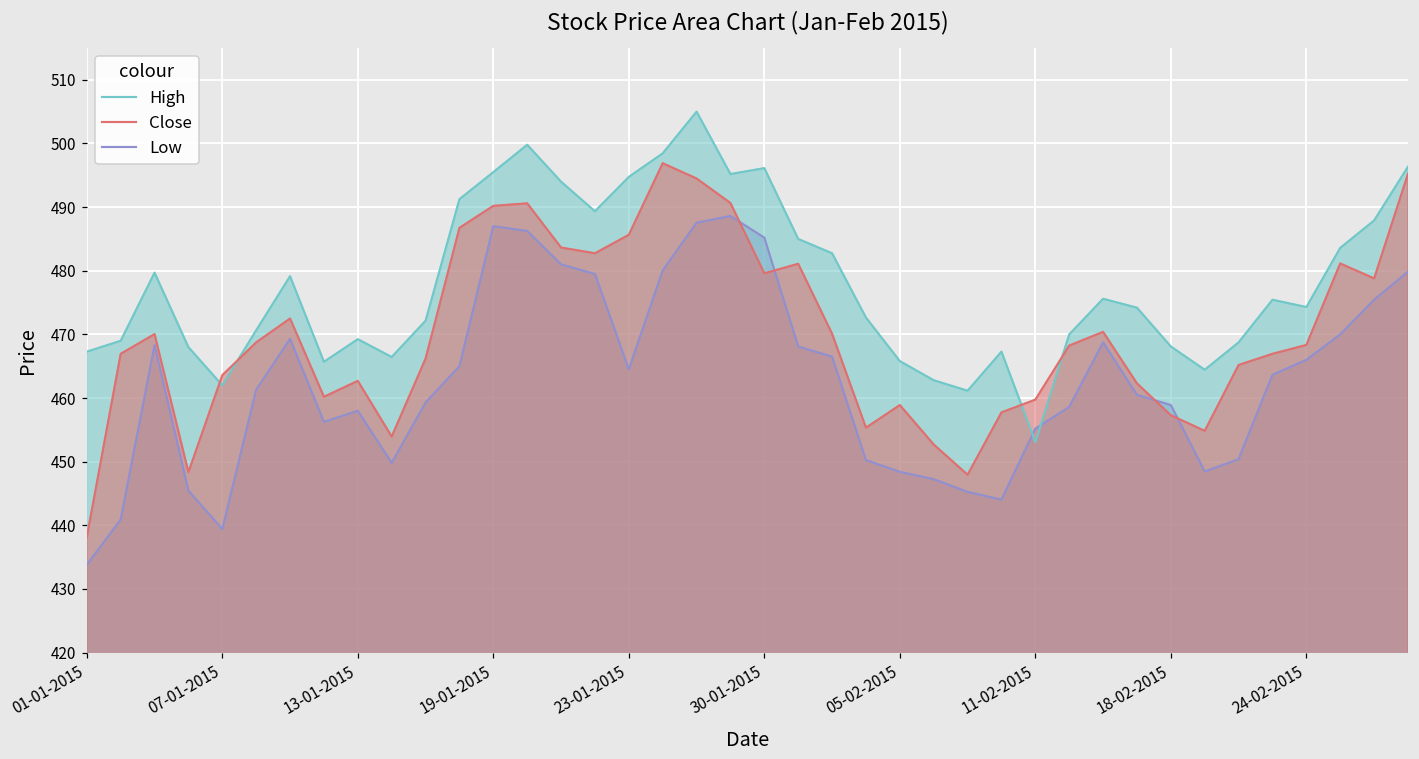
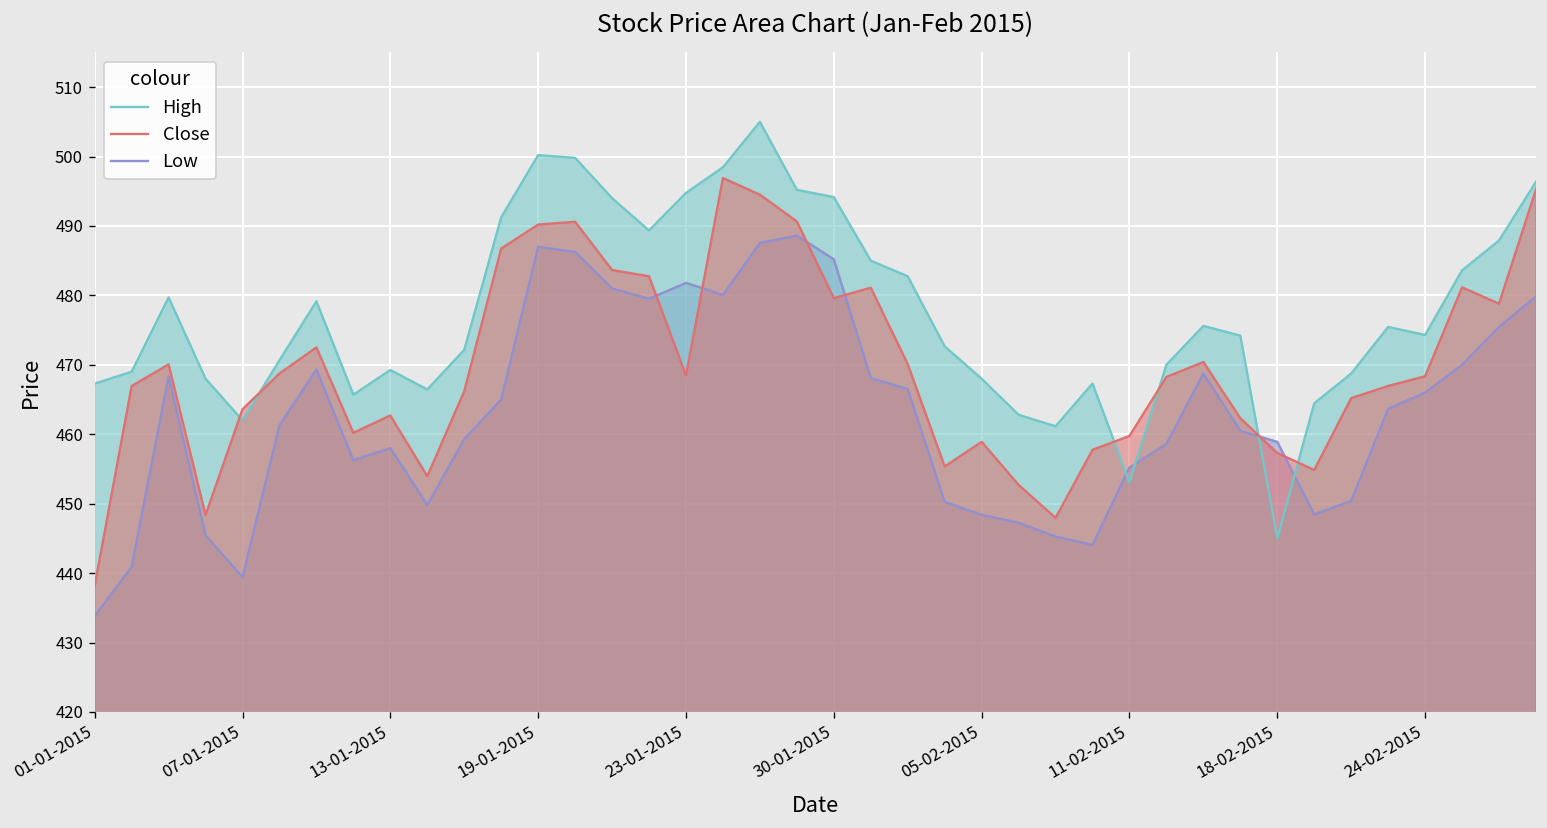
High, 19-01-2015: 496 -> 500
Close, 23-01-2015: 486 -> 468
Low, 23-01-2015: 465 -> 482
High, 30-01-2015: 496 -> 494
High, 05-02-2015: 466 -> 468
High, 18-02-2015: 468 -> 445
